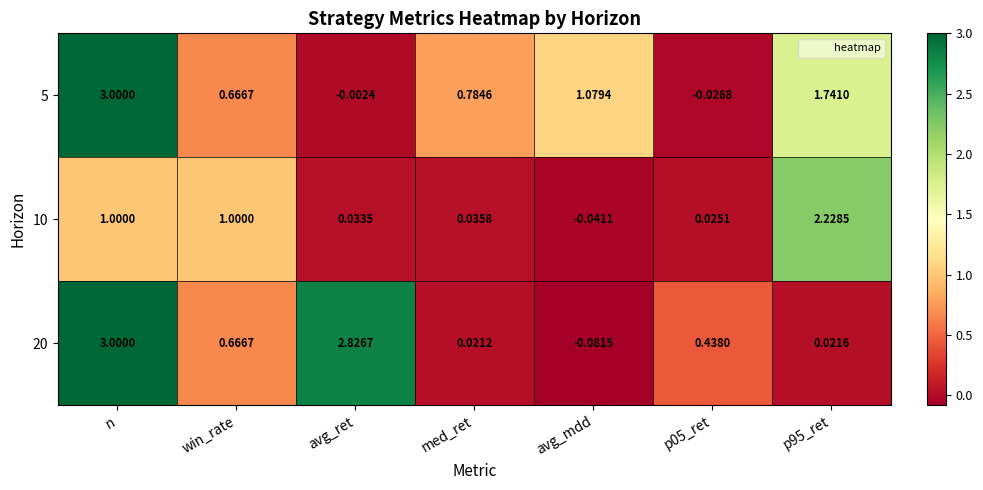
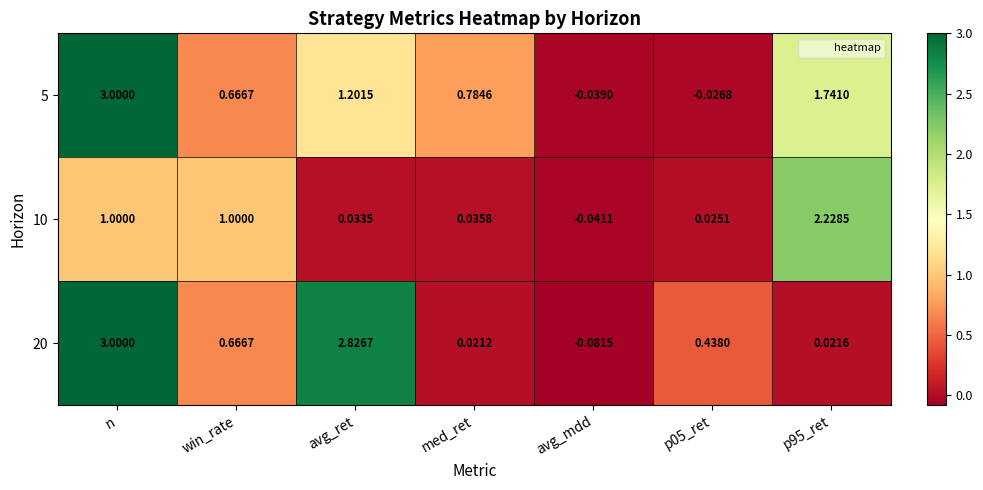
5, avg_ret: -0.0024 -> 1.2015
5, avg_mdd: 1.0794 -> -0.0390
